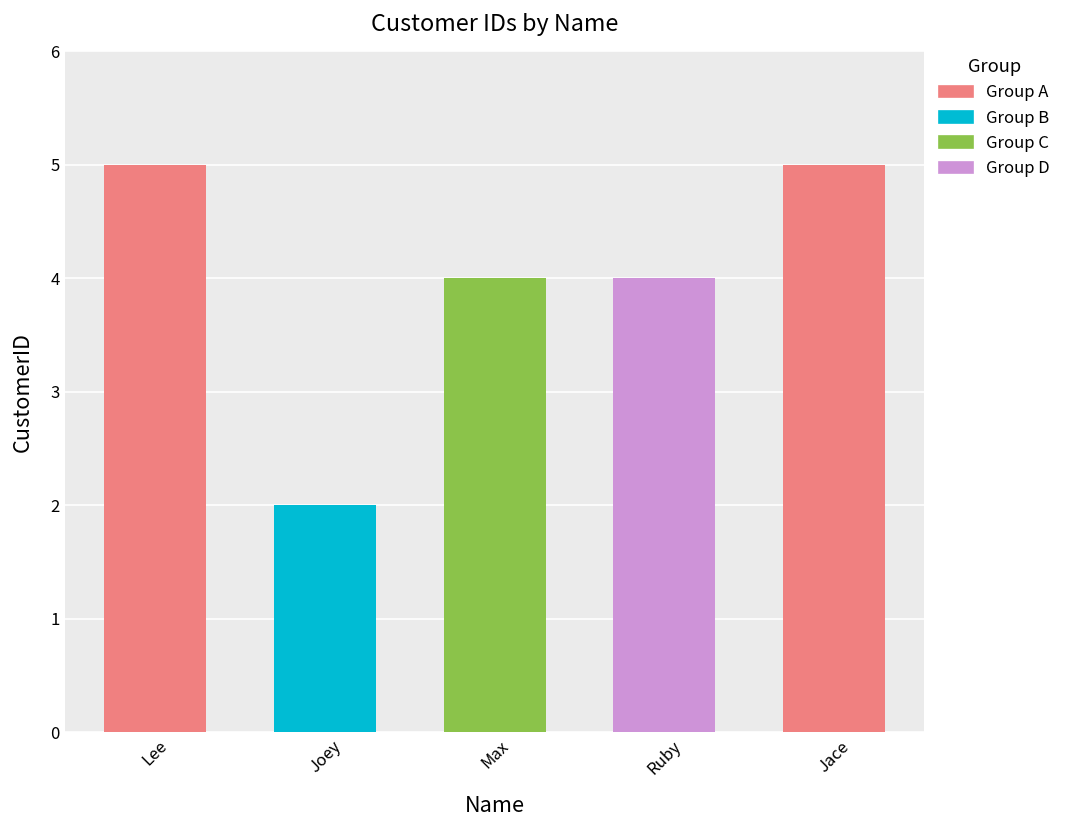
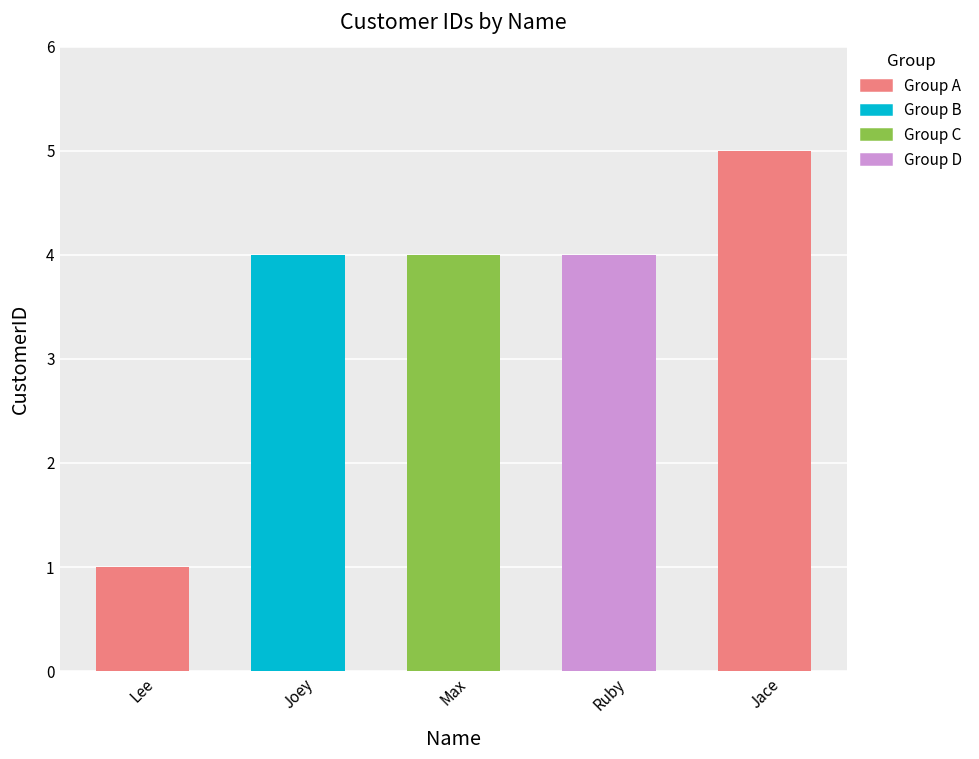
Lee: 5 -> 1
Joey: 2 -> 4
